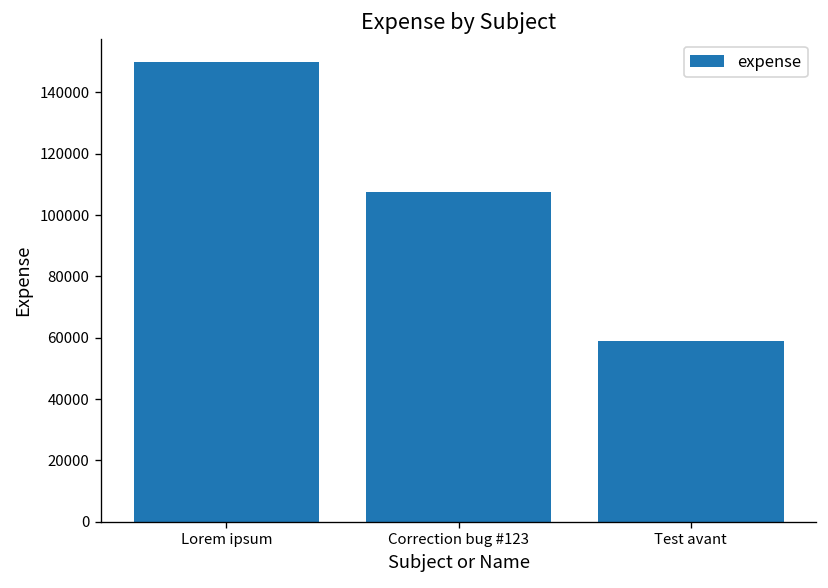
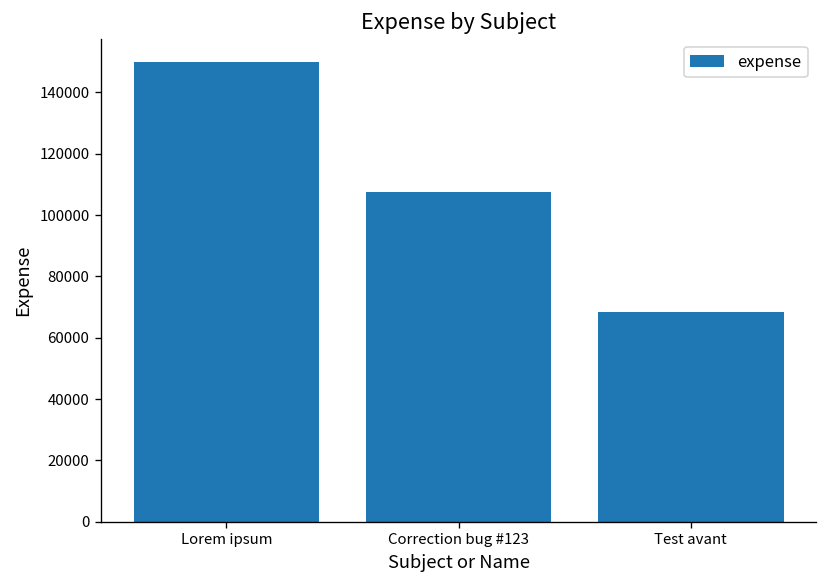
Test avant: 59000 -> 69000
